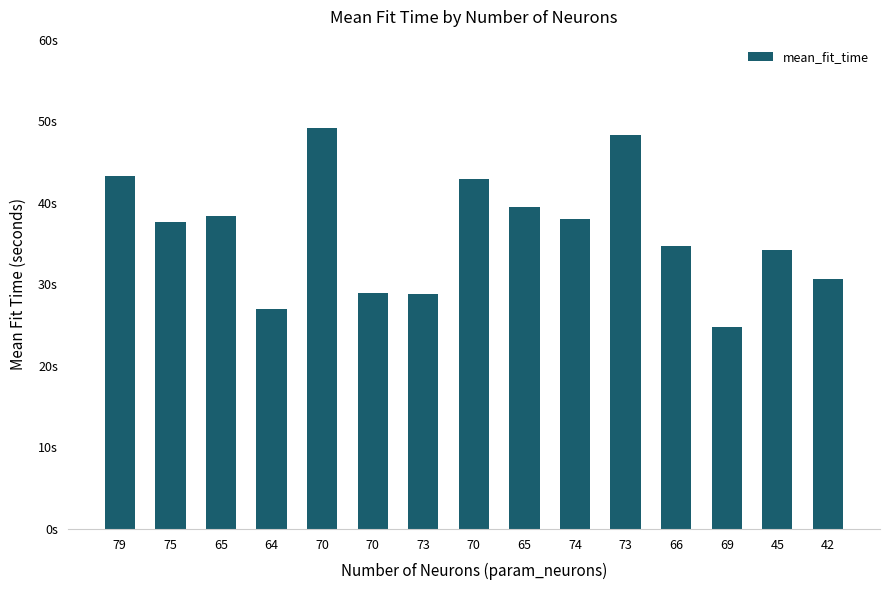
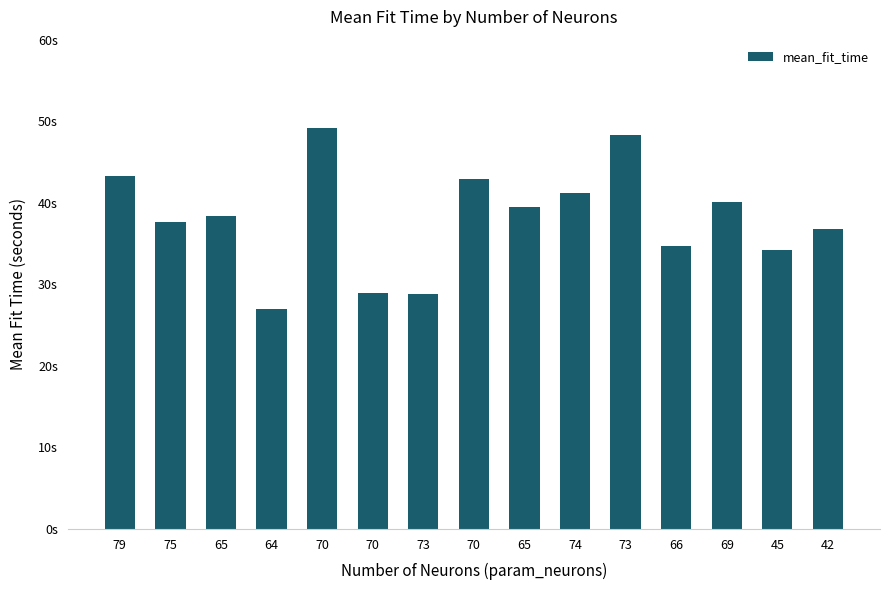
74: 38s -> 41s
69: 25s -> 40s
42: 31s -> 37s
